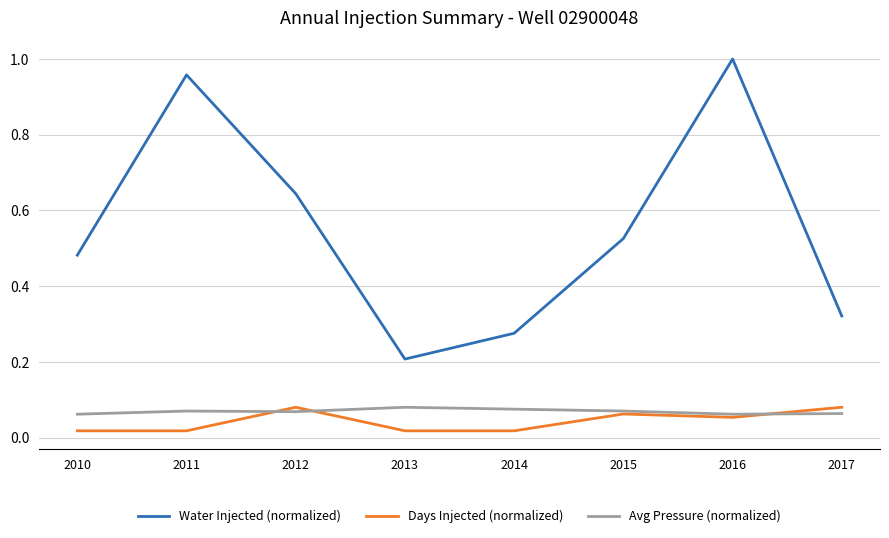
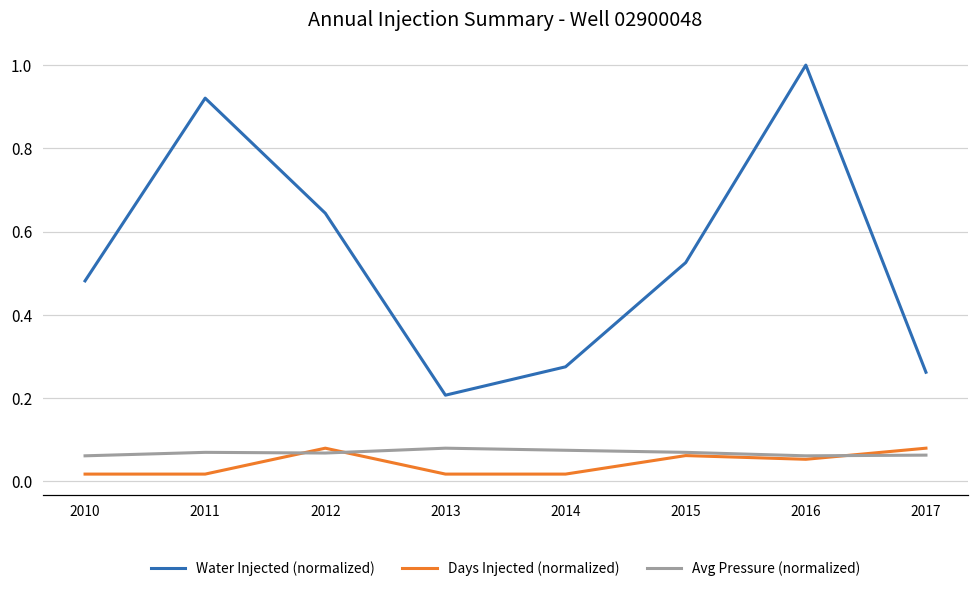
Water Injected (normalized), 2011: 0.96 -> 0.92
Water Injected (normalized), 2017: 0.32 -> 0.26
